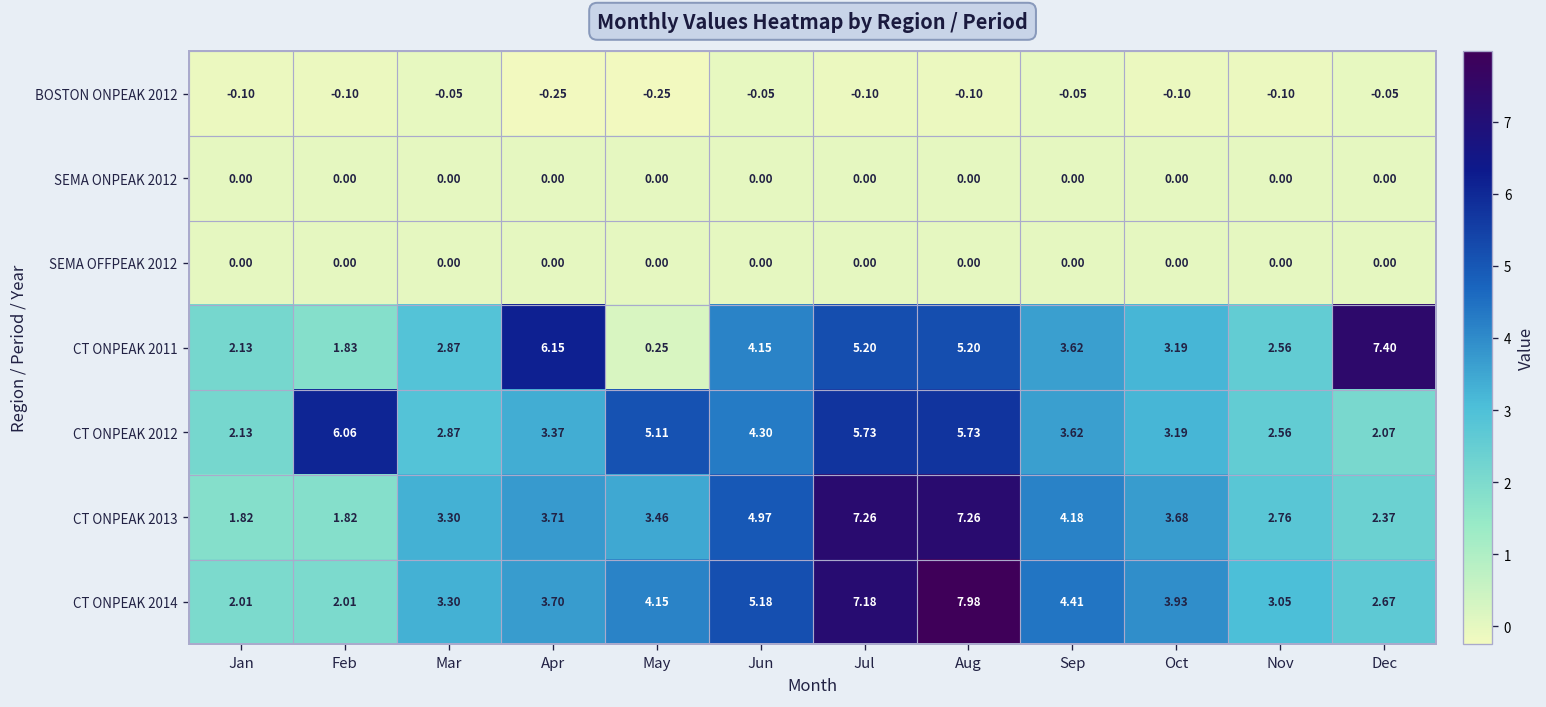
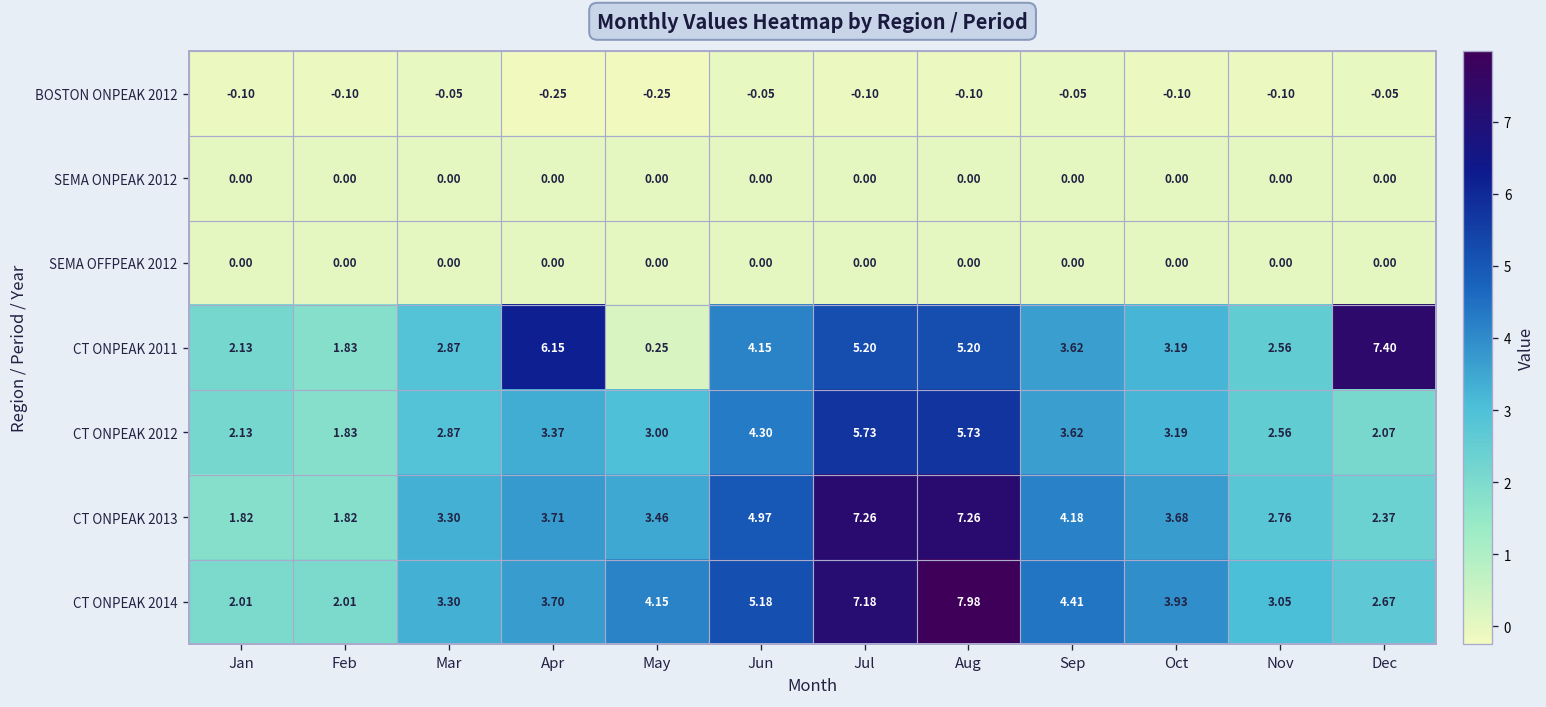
CT ONPEAK 2012, Feb: 6.06 -> 1.83
CT ONPEAK 2012, May: 5.11 -> 3.00
